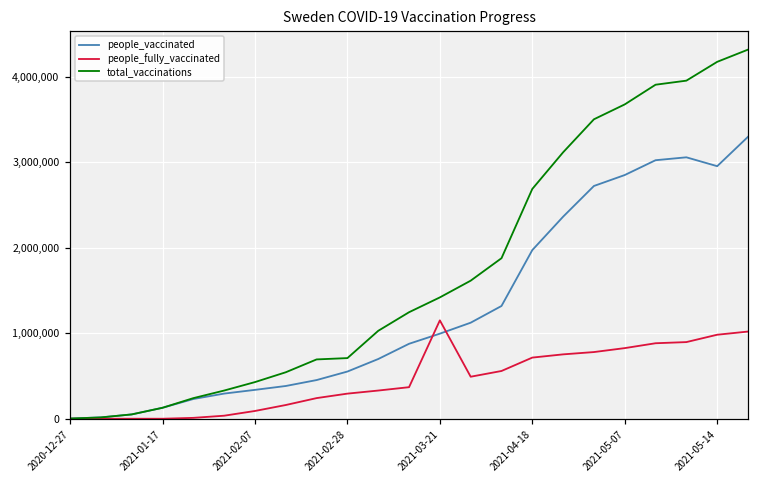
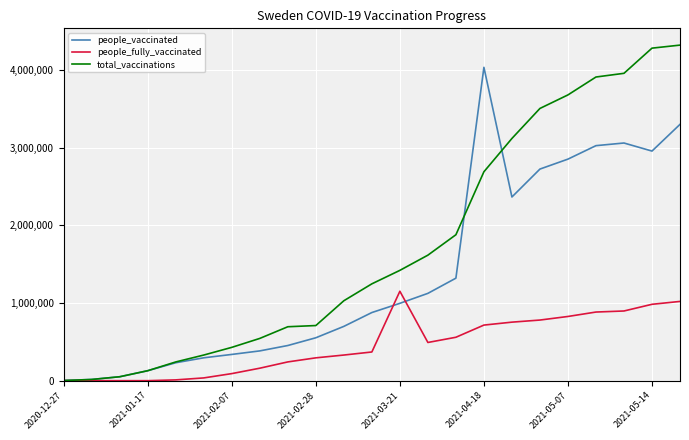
people_vaccinated, 2021-04-18: 2,000,000 -> 4,000,000
total_vaccinations, 2021-05-14: 4,200,000 -> 4,300,000
